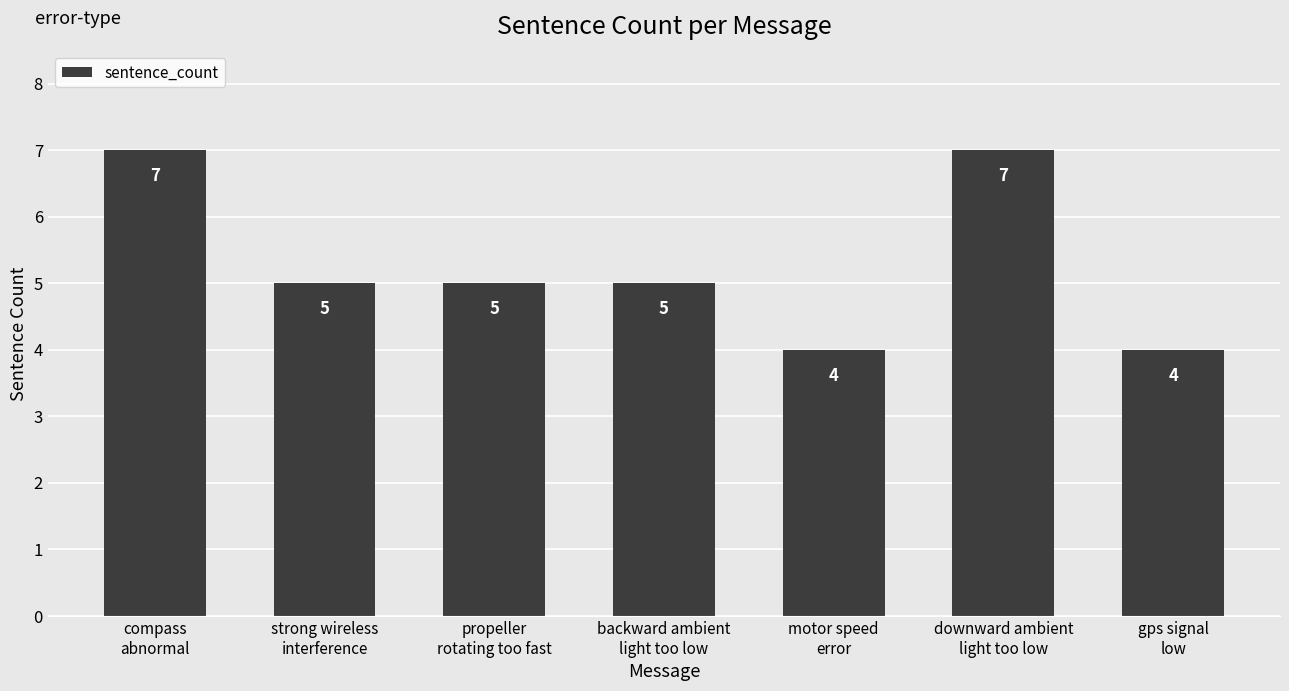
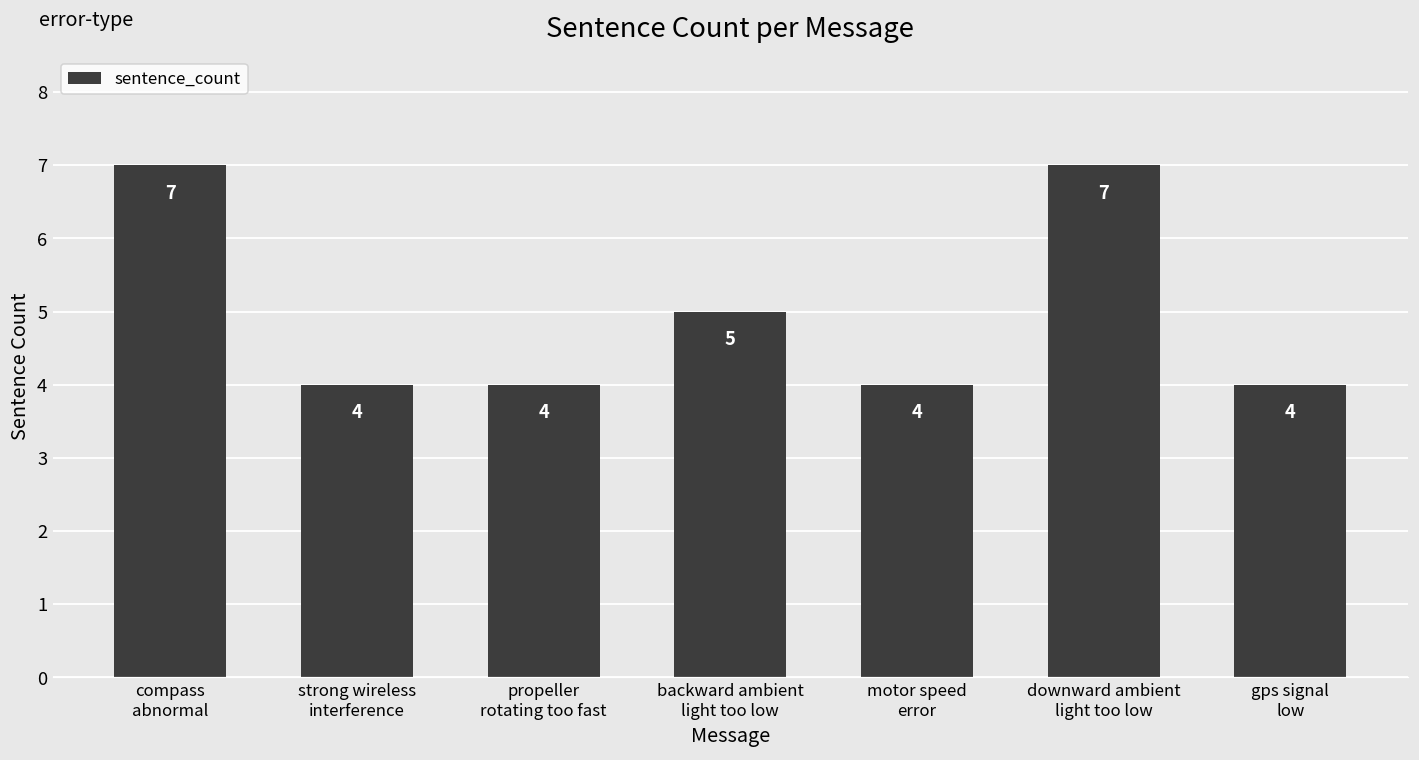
strong wireless interference: 5 -> 4
propeller rotating too fast: 5 -> 4
